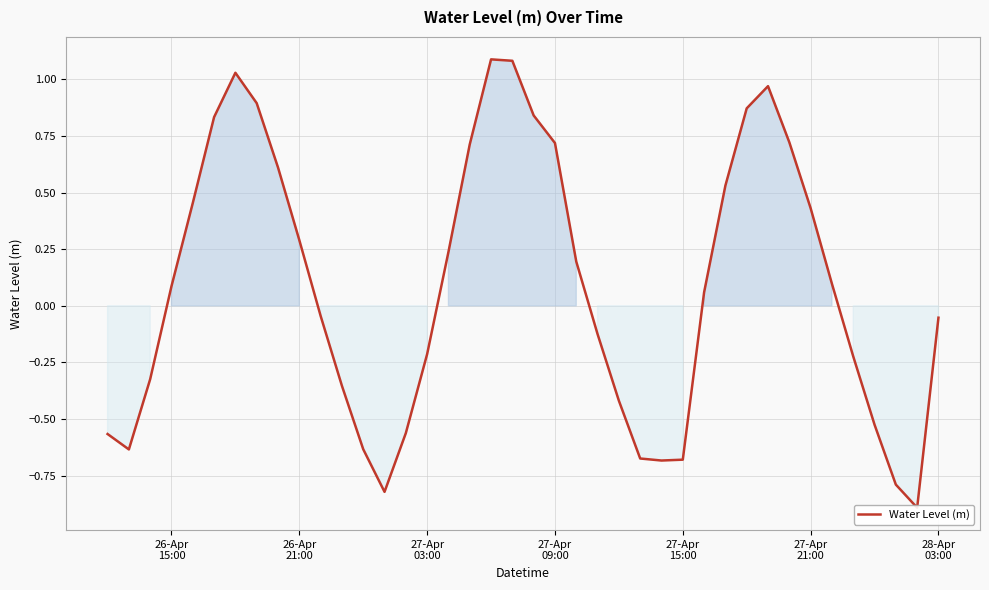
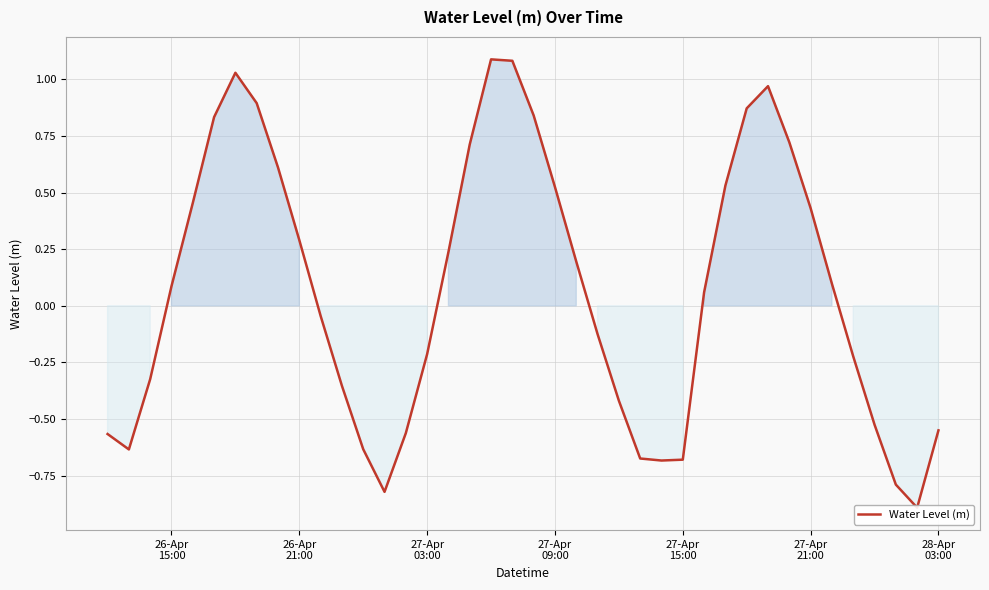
27-Apr 09:00: 0.72 -> 0.52
28-Apr 03:00: -0.05 -> -0.55
